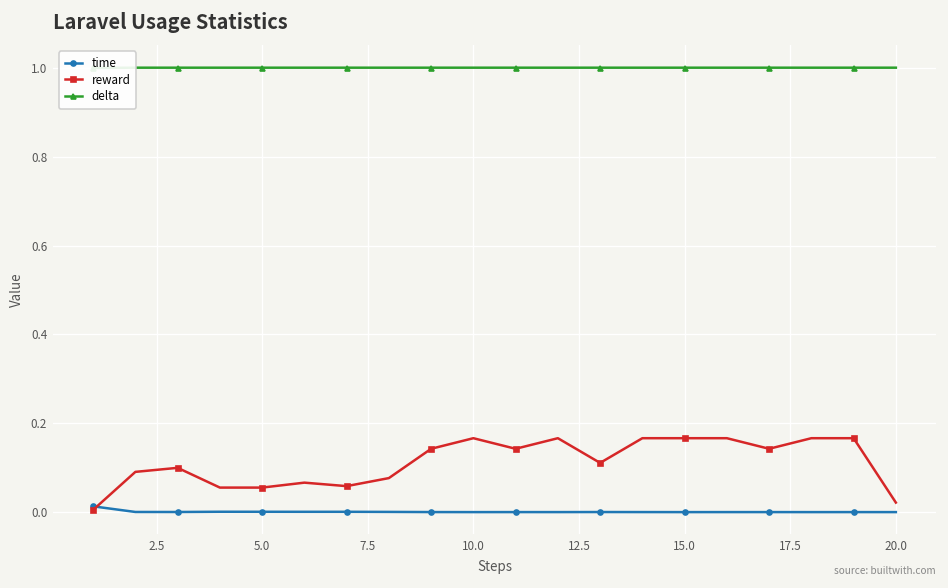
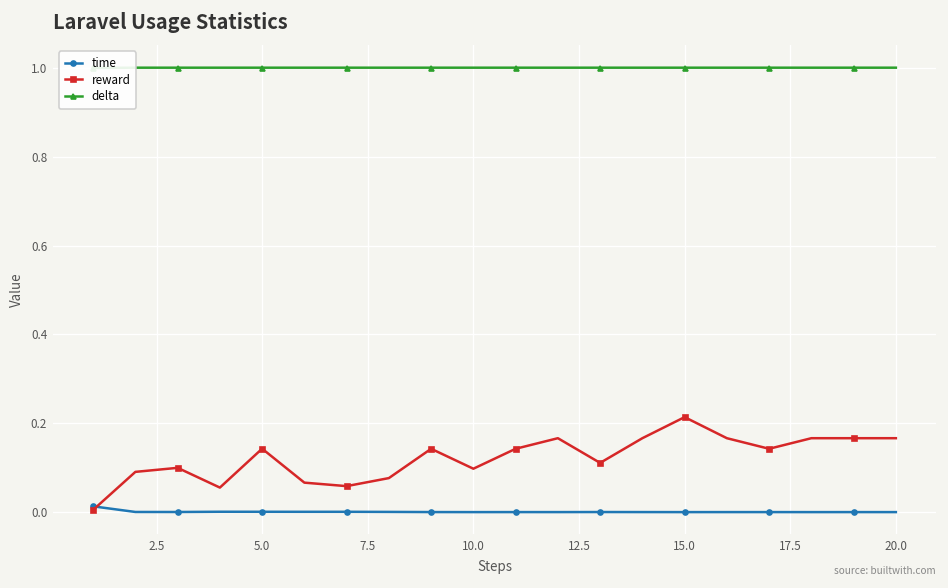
reward, 5.0: 0.06 -> 0.14
reward, 10.0: 0.17 -> 0.10
reward, 15.0: 0.17 -> 0.21
reward, 20.0: 0.02 -> 0.17
